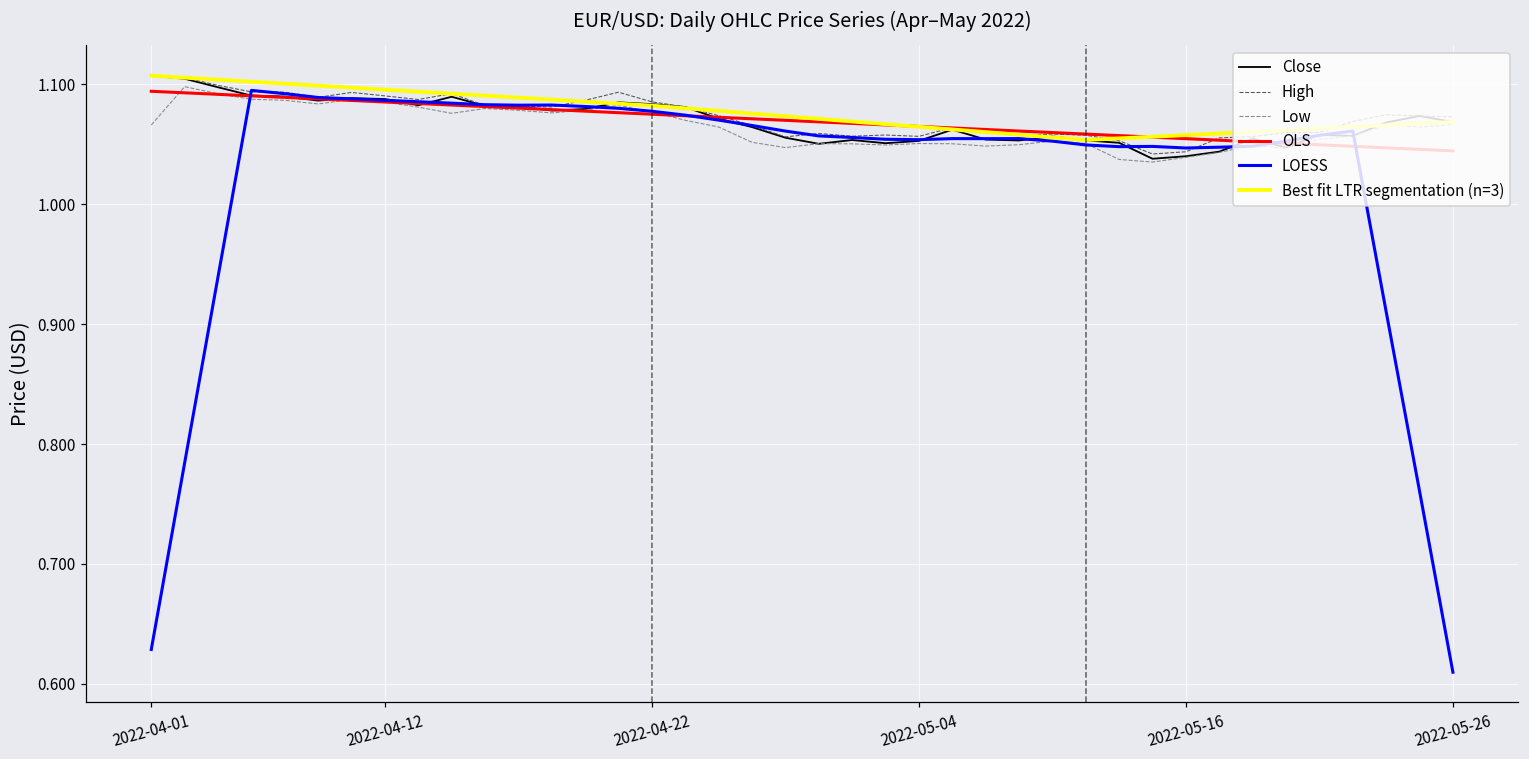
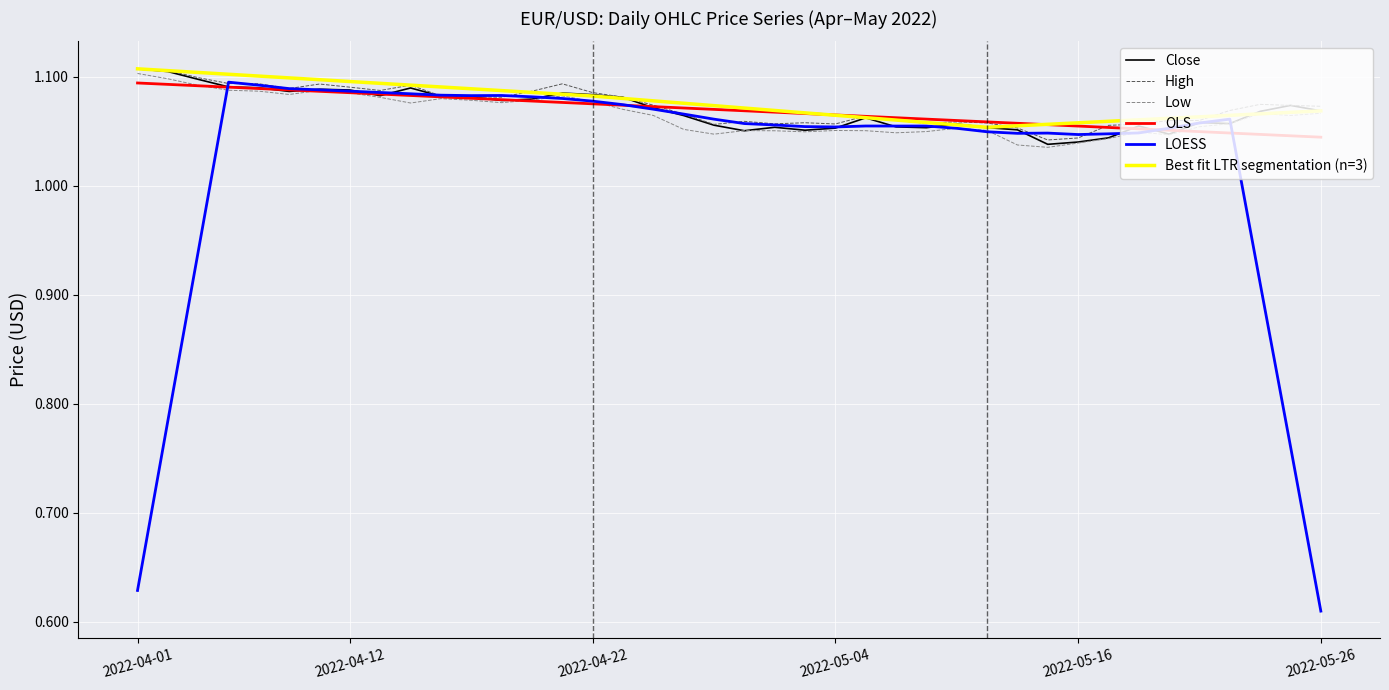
Low, 2022-04-01: 1.066 -> 1.103
